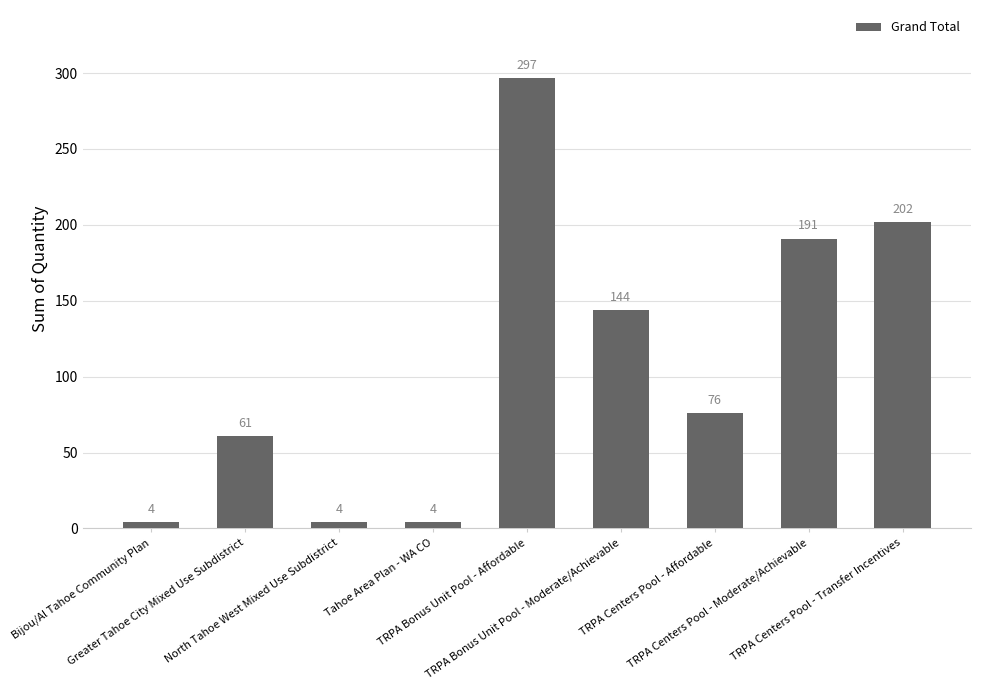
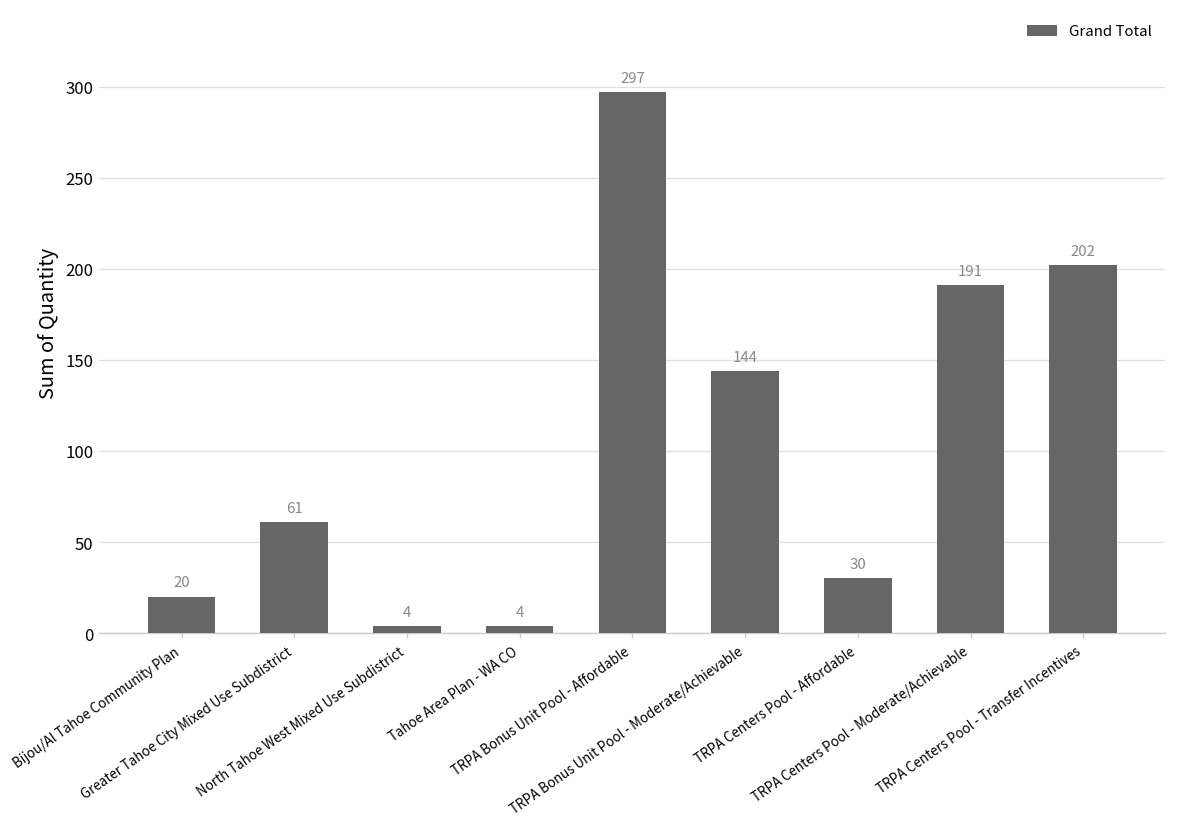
Bijou/Al Tahoe Community Plan: 4 -> 20
TRPA Centers Pool - Affordable: 76 -> 30
